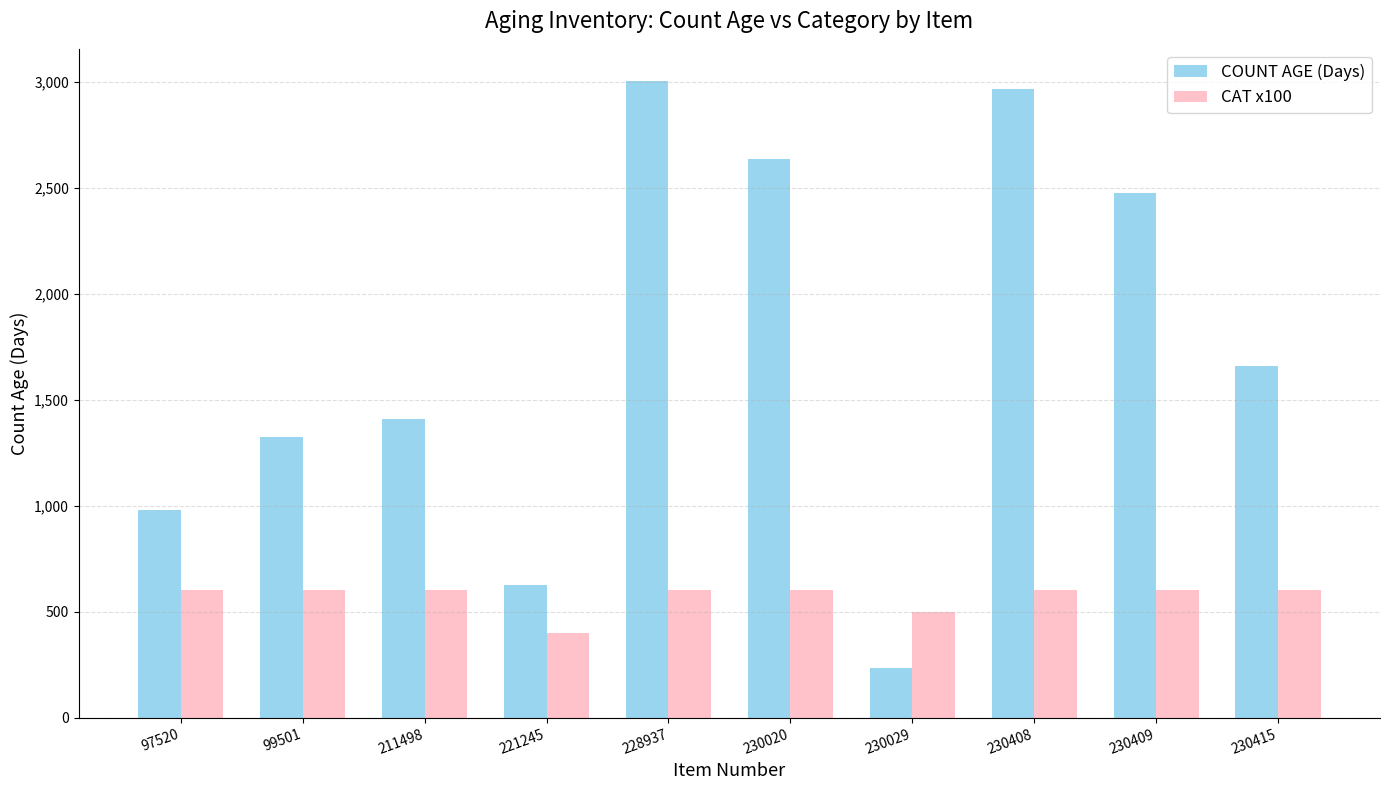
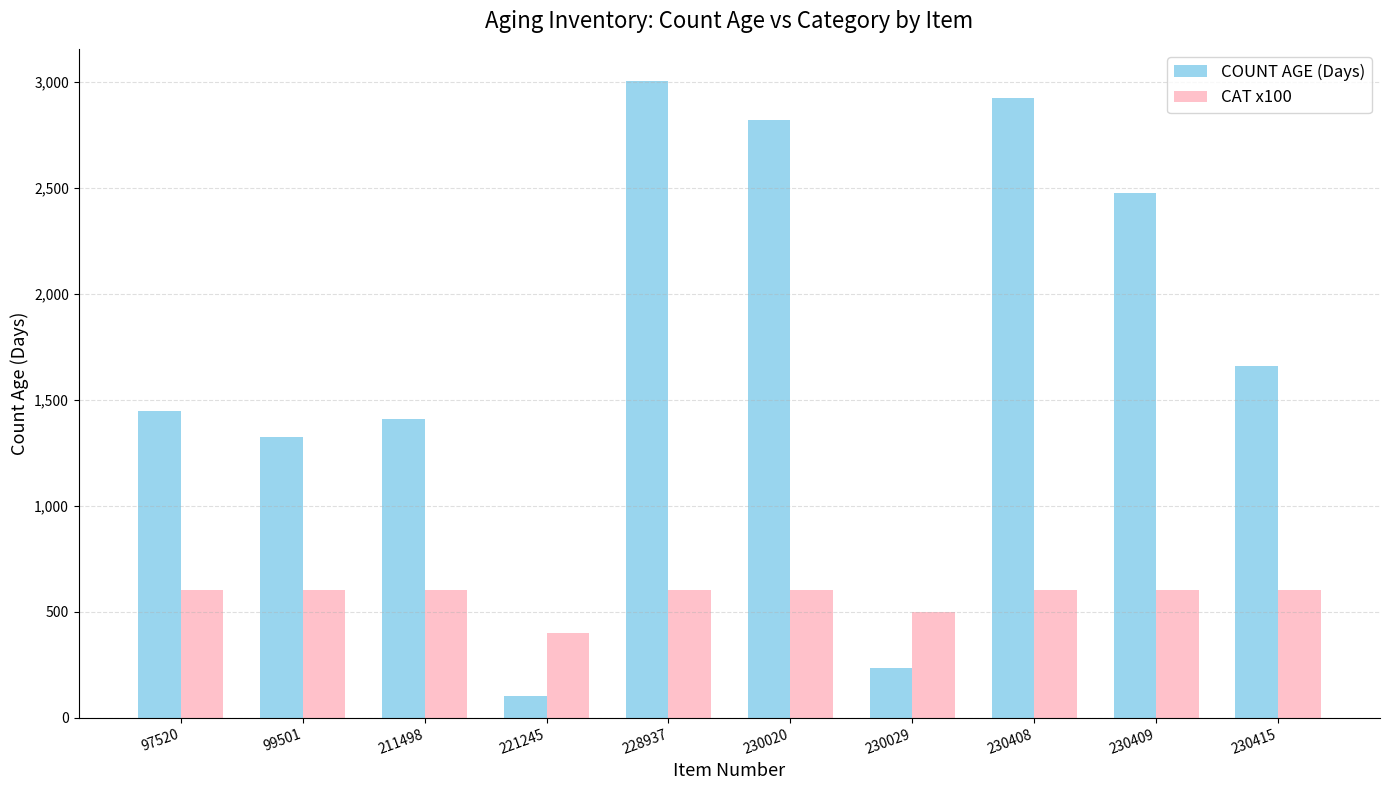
COUNT AGE (Days), 97520: 980 -> 1,450
COUNT AGE (Days), 221245: 630 -> 100
COUNT AGE (Days), 230020: 2,640 -> 2,820
COUNT AGE (Days), 230408: 2,970 -> 2,920
